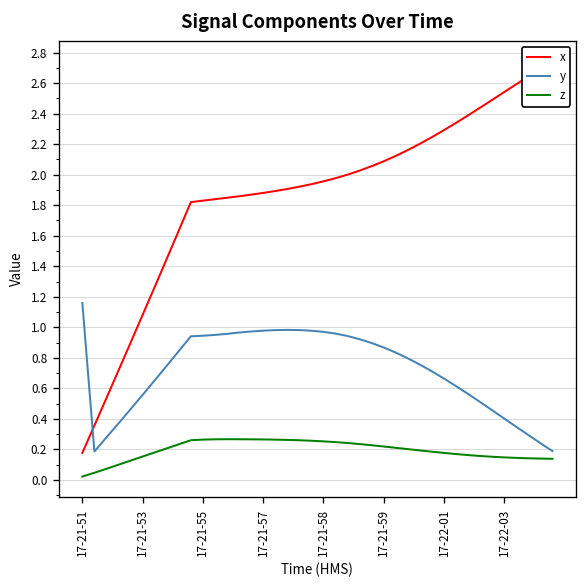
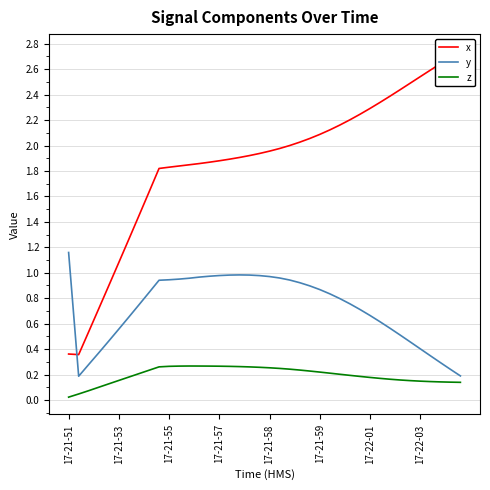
x, 17-21-51: 0.18 -> 0.36
